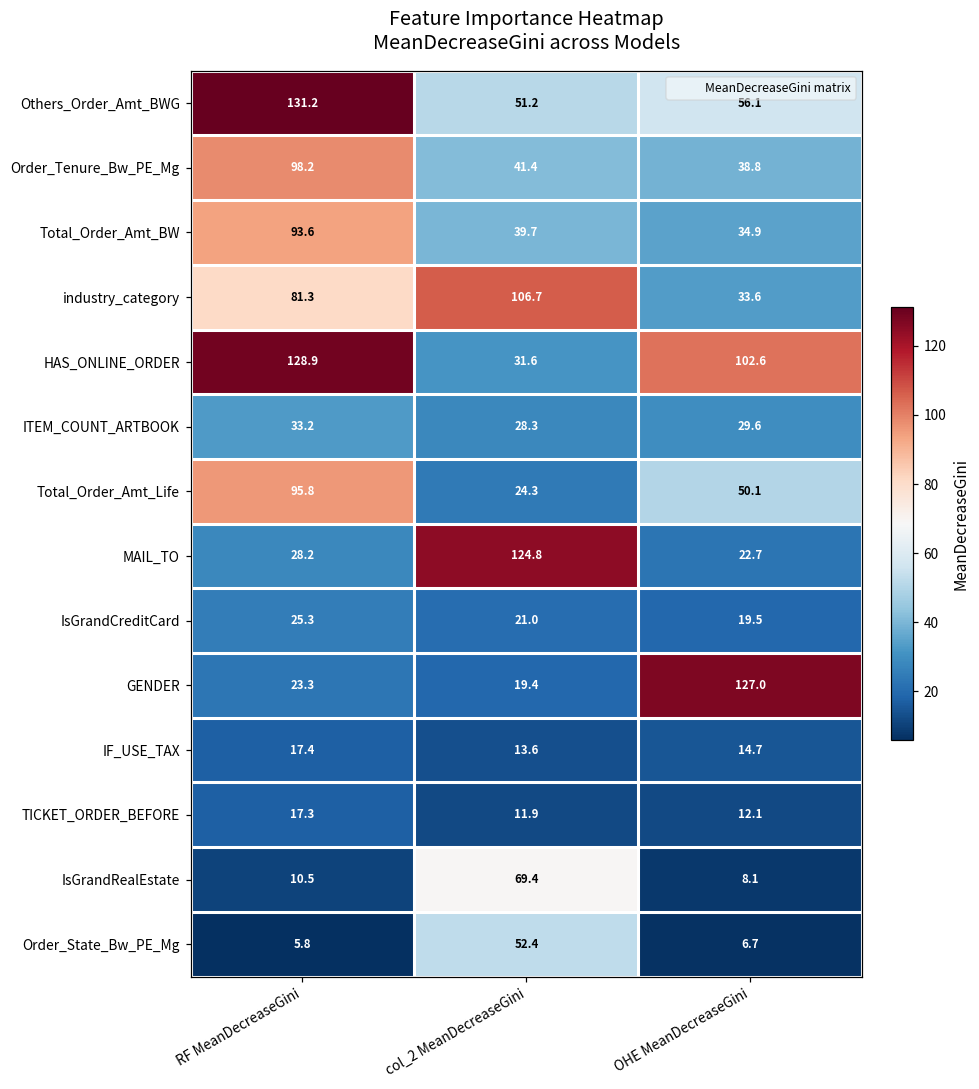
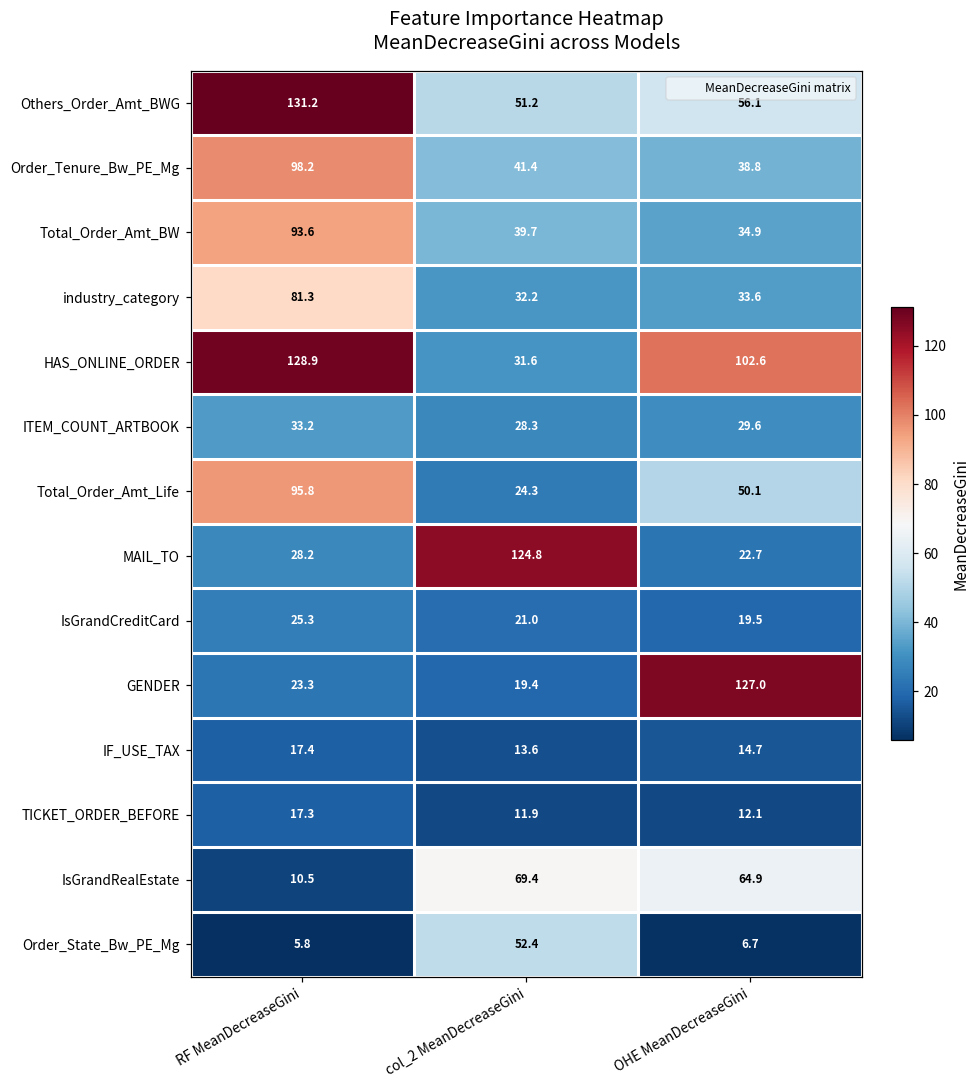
industry_category, col_2 MeanDecreaseGini: 106.7 -> 32.2
IsGrandRealEstate, OHE MeanDecreaseGini: 8.1 -> 64.9
